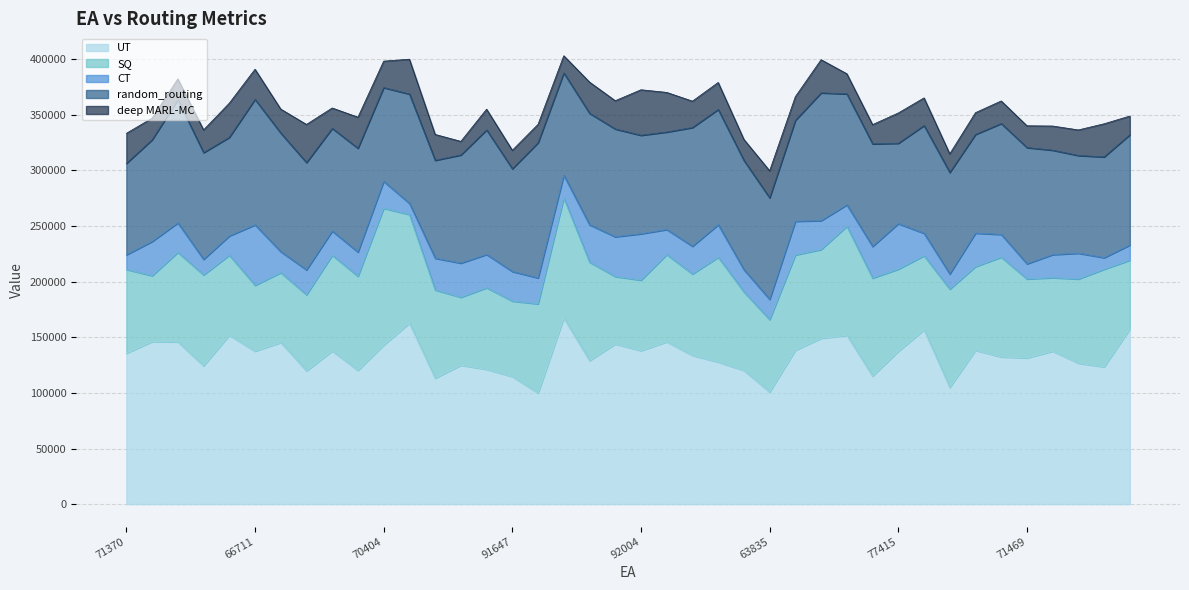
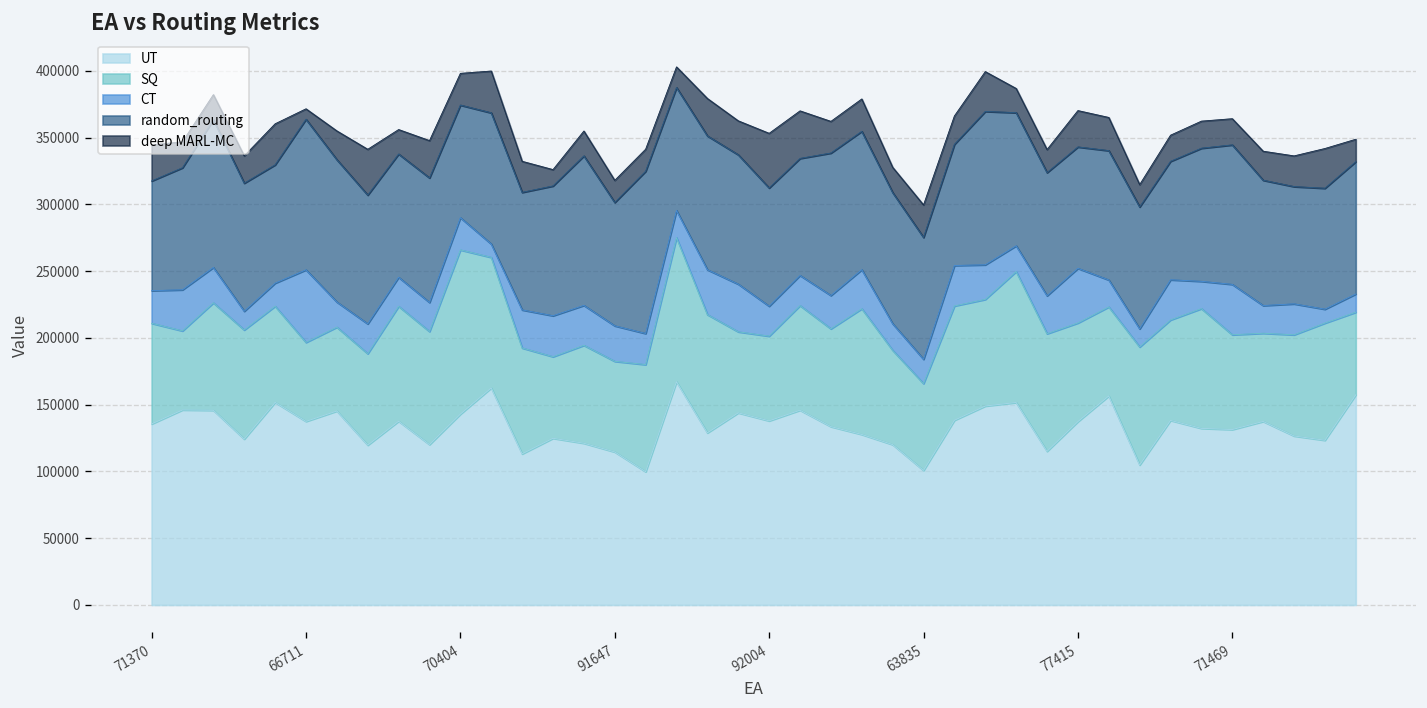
CT, 71370: 13000 -> 24000
deep MARL-MC, 66711: 27000 -> 8000
CT, 92004: 42000 -> 22000
random_routing, 77415: 72000 -> 91000
CT, 71469: 14000 -> 38000
